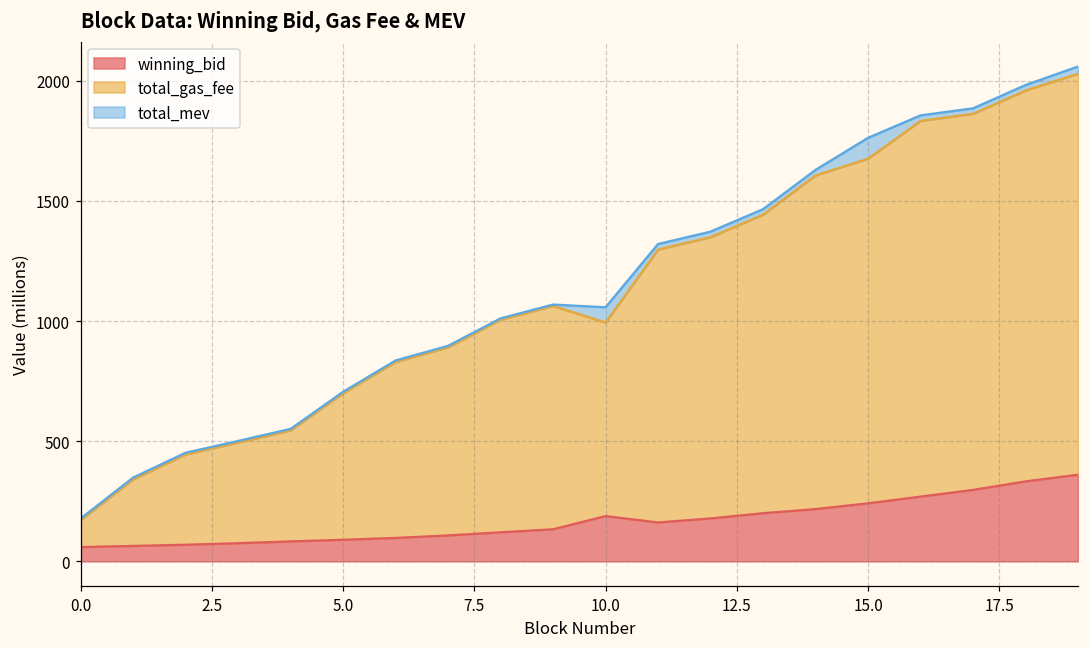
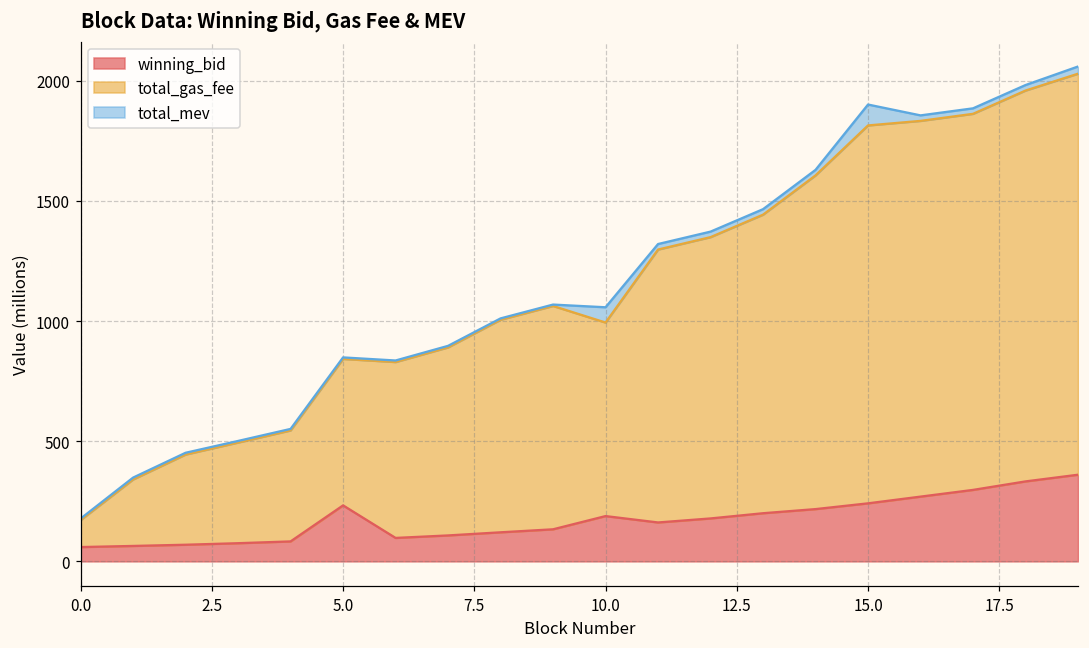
winning_bid, 5.0: 90 -> 230
total_gas_fee, 15.0: 1430 -> 1570
